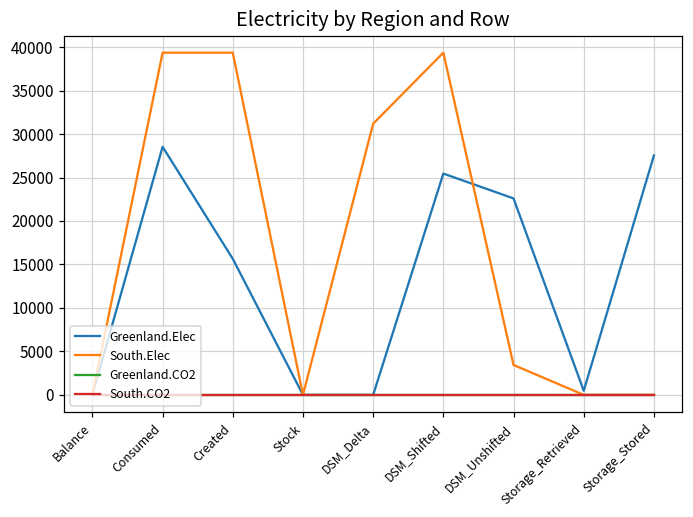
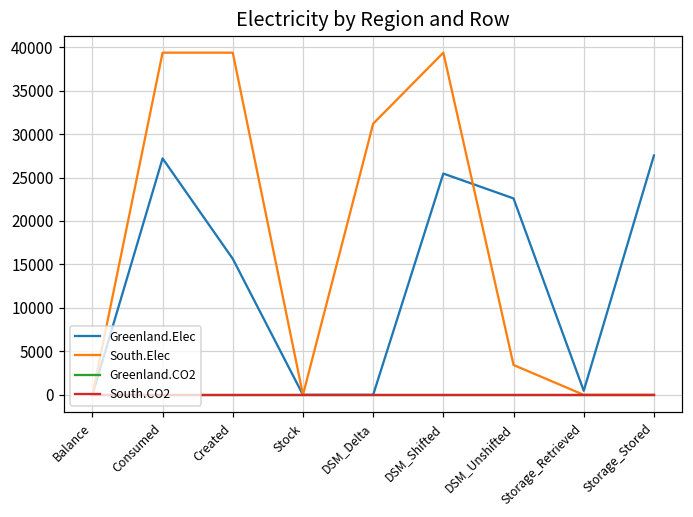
Greenland.Elec, Consumed: 29000 -> 27000
